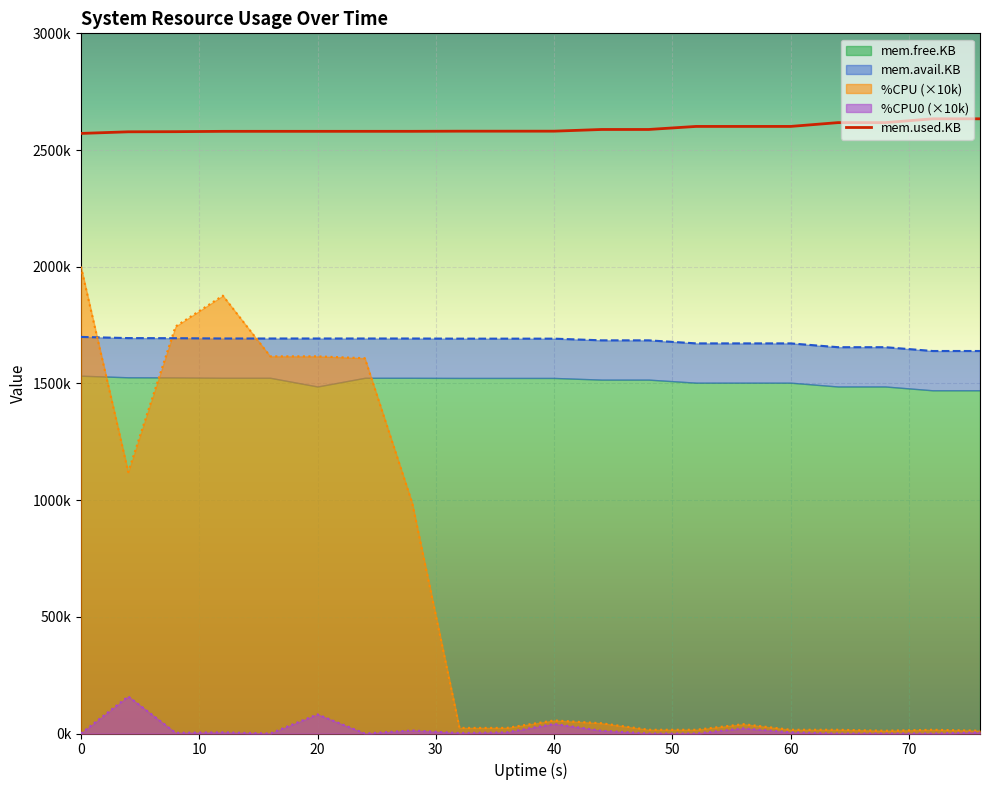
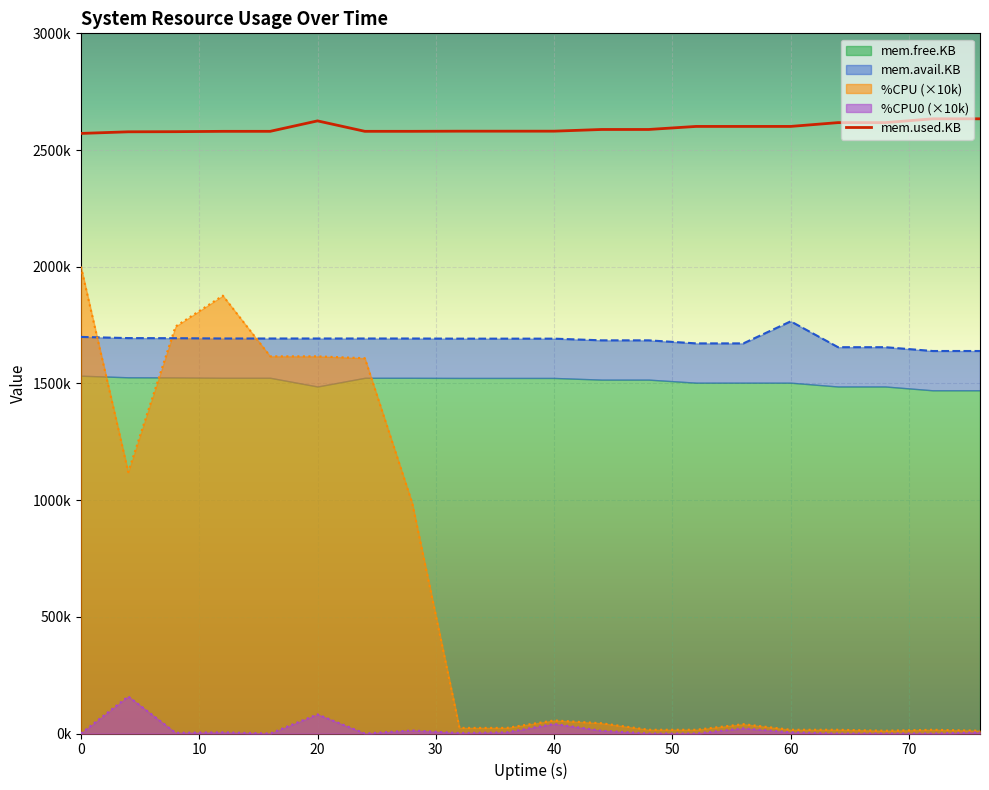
mem.used.KB, 20: 2580000 -> 2620000
mem.avail.KB, 60: 1670000 -> 1770000
